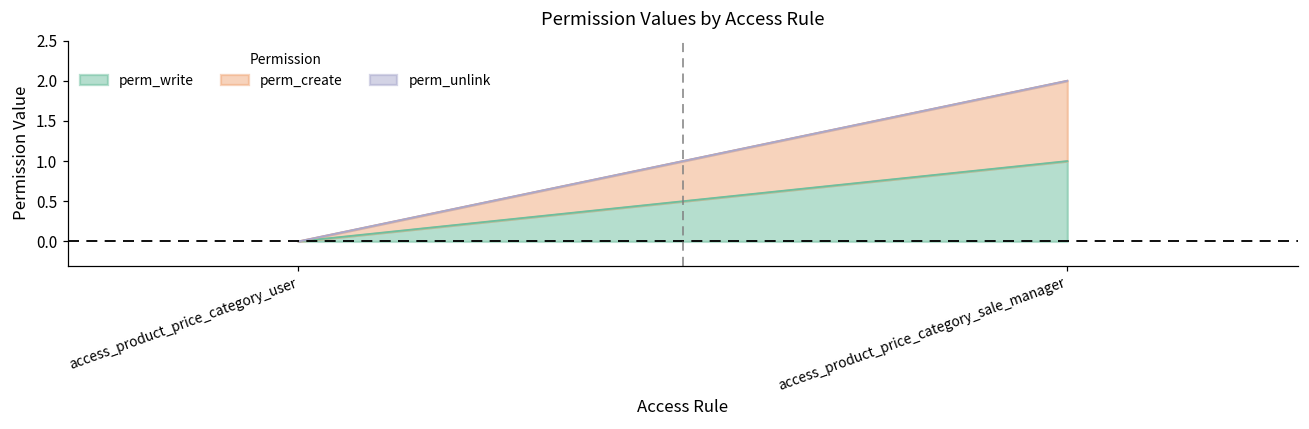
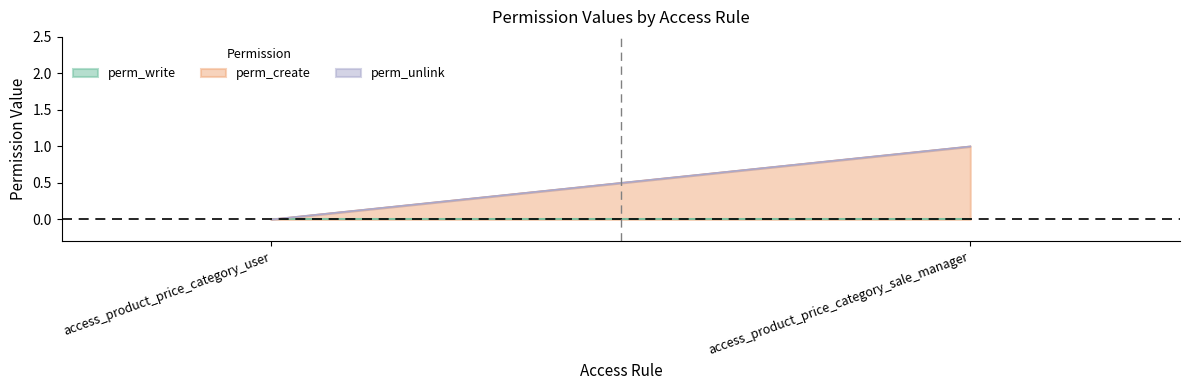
perm_write, access_product_price_category_sale_manager: 1 -> 0
